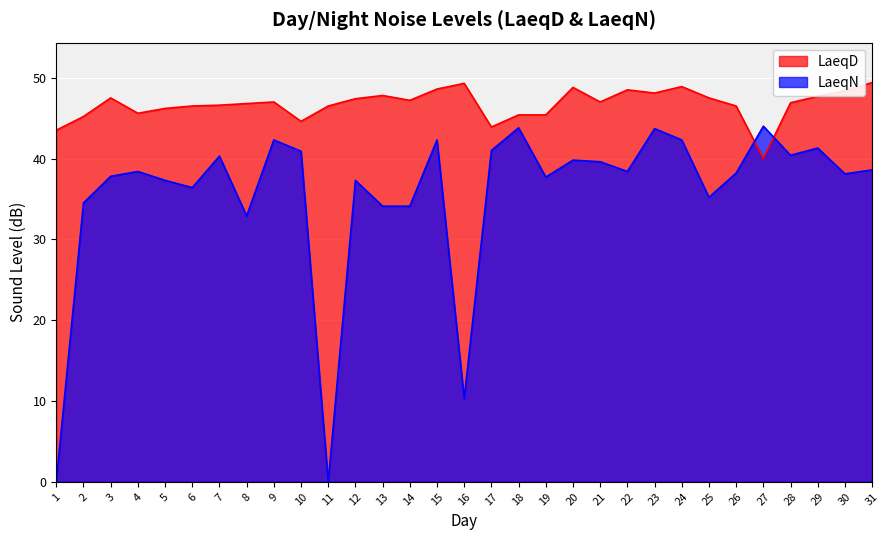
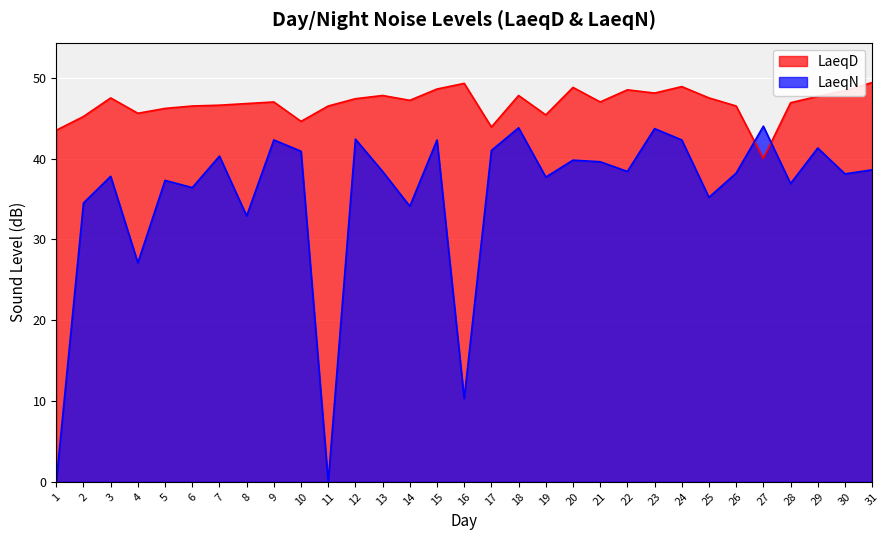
LaeqN, 4: 38 -> 27
LaeqN, 12: 37 -> 42
LaeqN, 13: 34 -> 38
LaeqD, 18: 45 -> 48
LaeqN, 28: 40 -> 37
